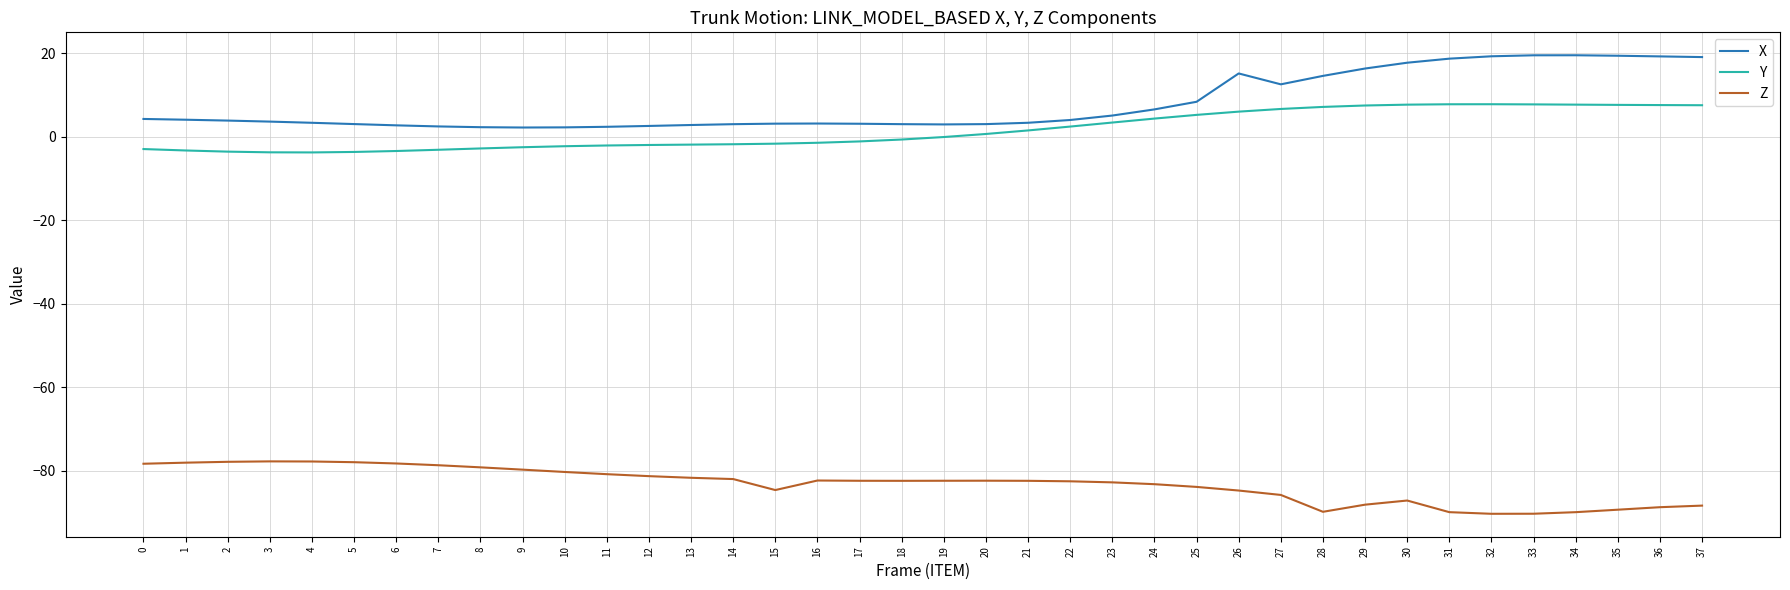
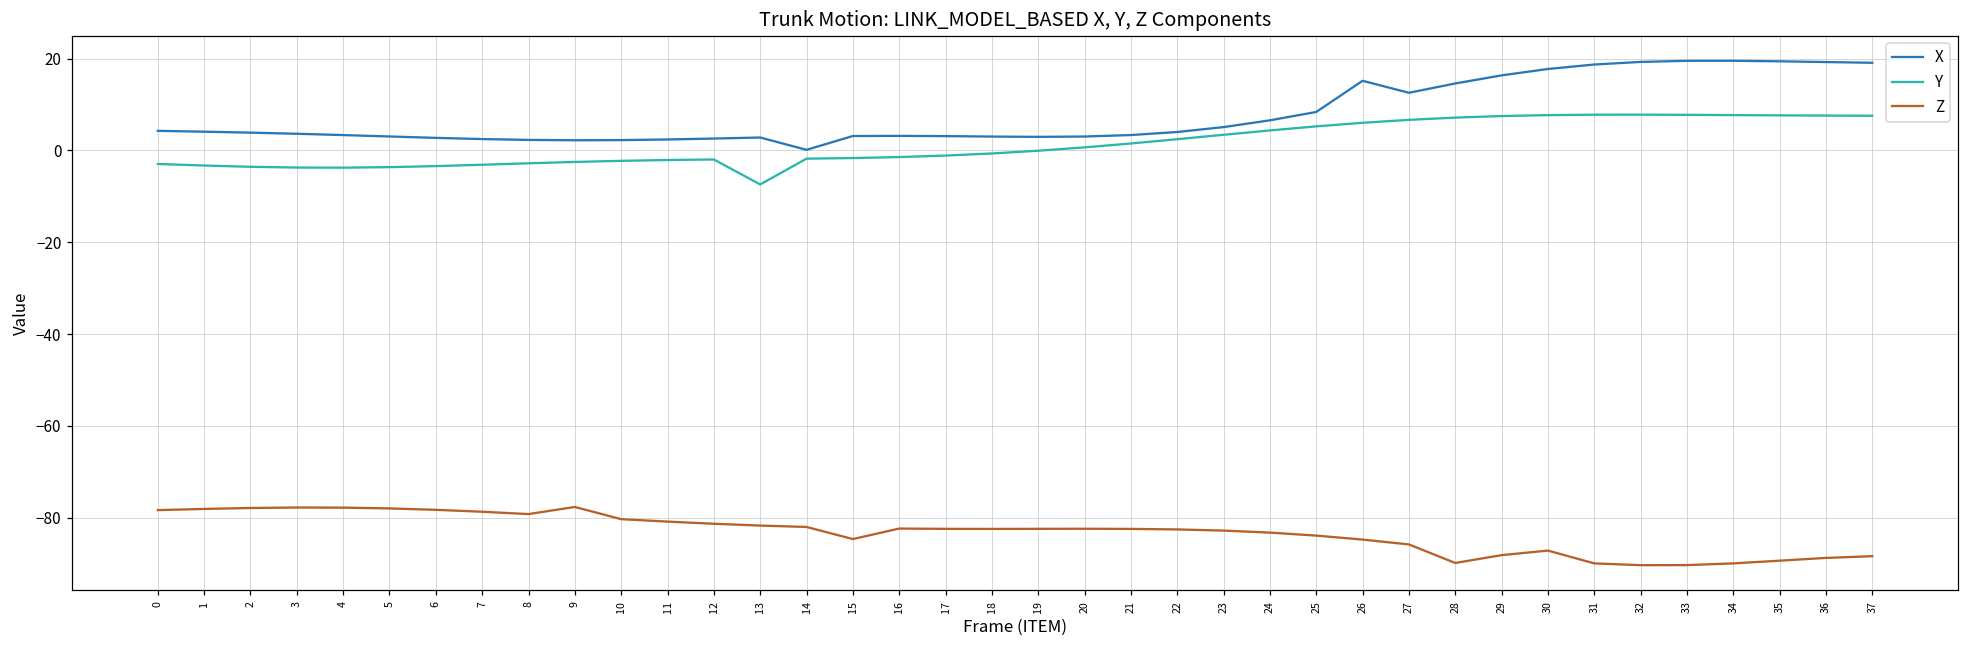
Z, 9: -80 -> -78
Y, 13: -2 -> -7
X, 14: 3 -> 0
